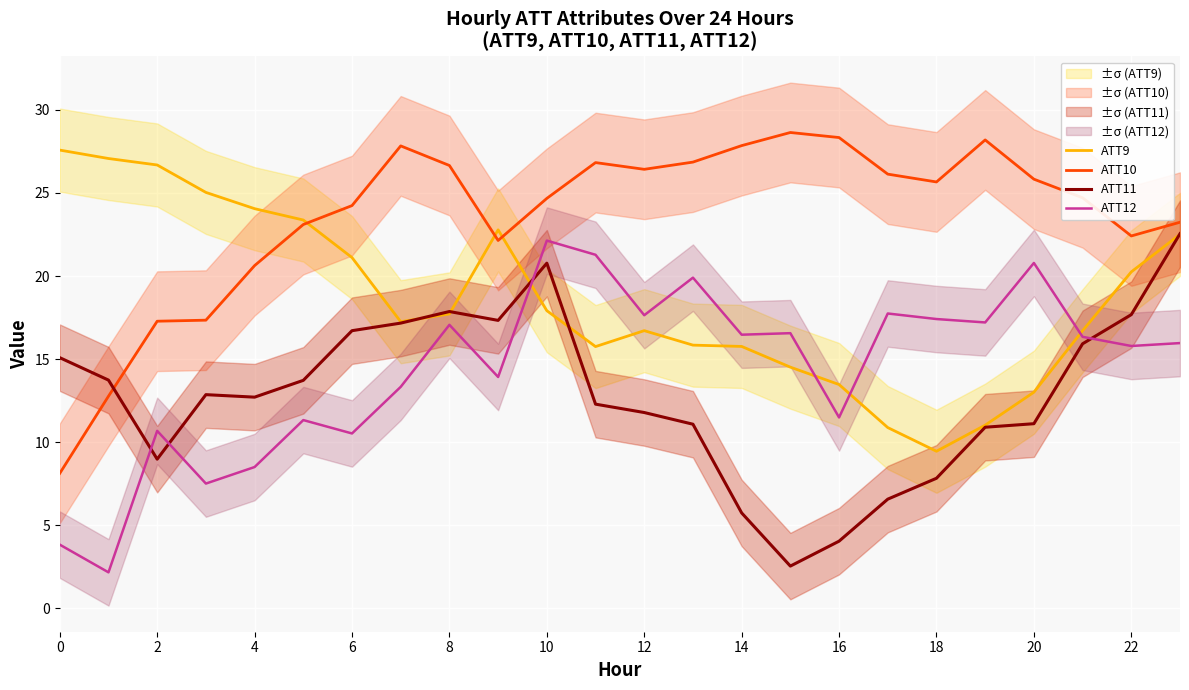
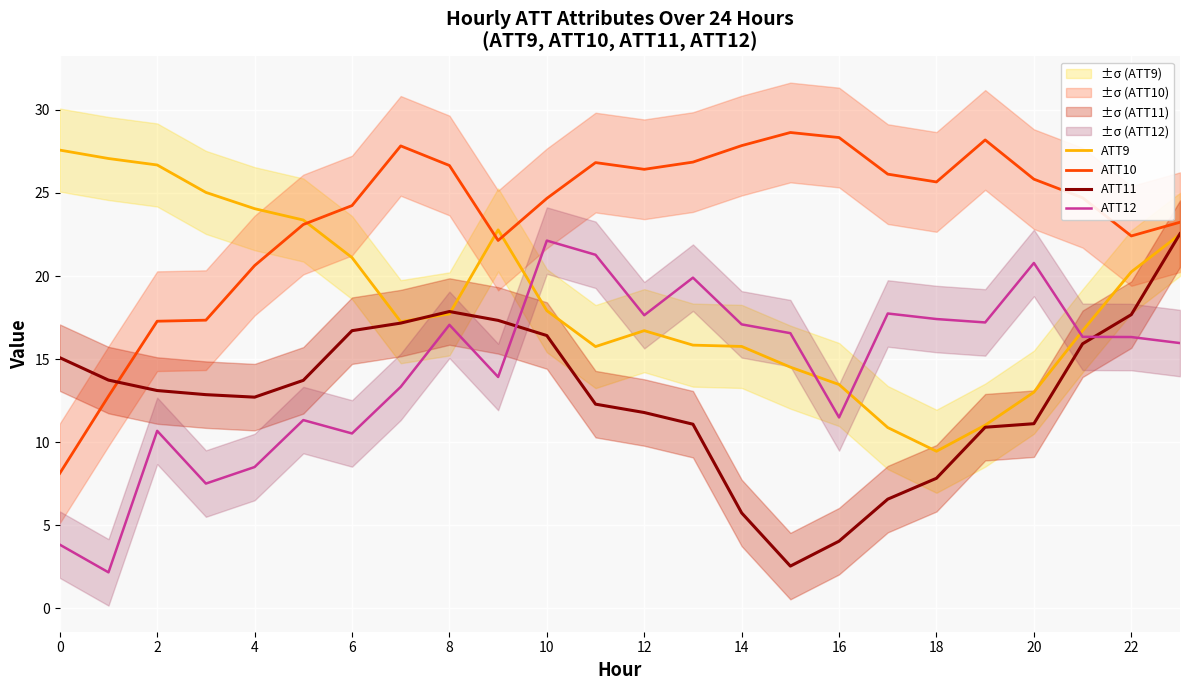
ATT11, 2: 9.0 -> 13.1
ATT11, 10: 20.8 -> 16.4
ATT12, 14: 16.5 -> 17.1
ATT12, 22: 15.8 -> 16.3
